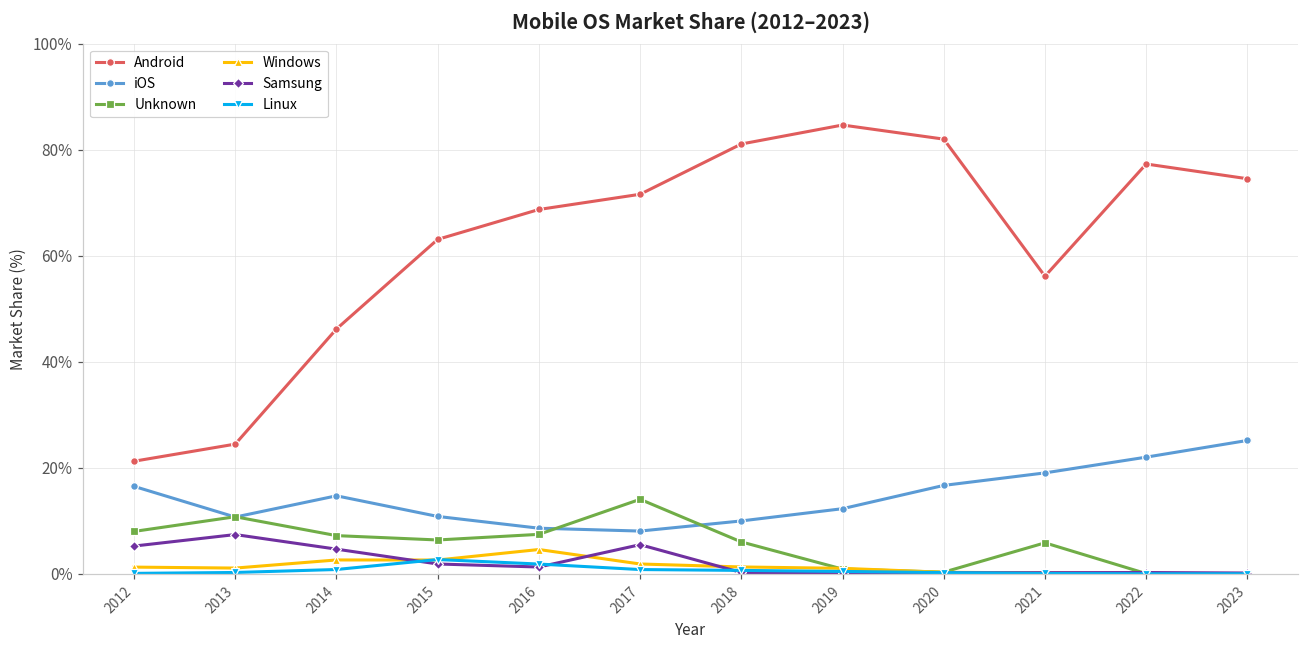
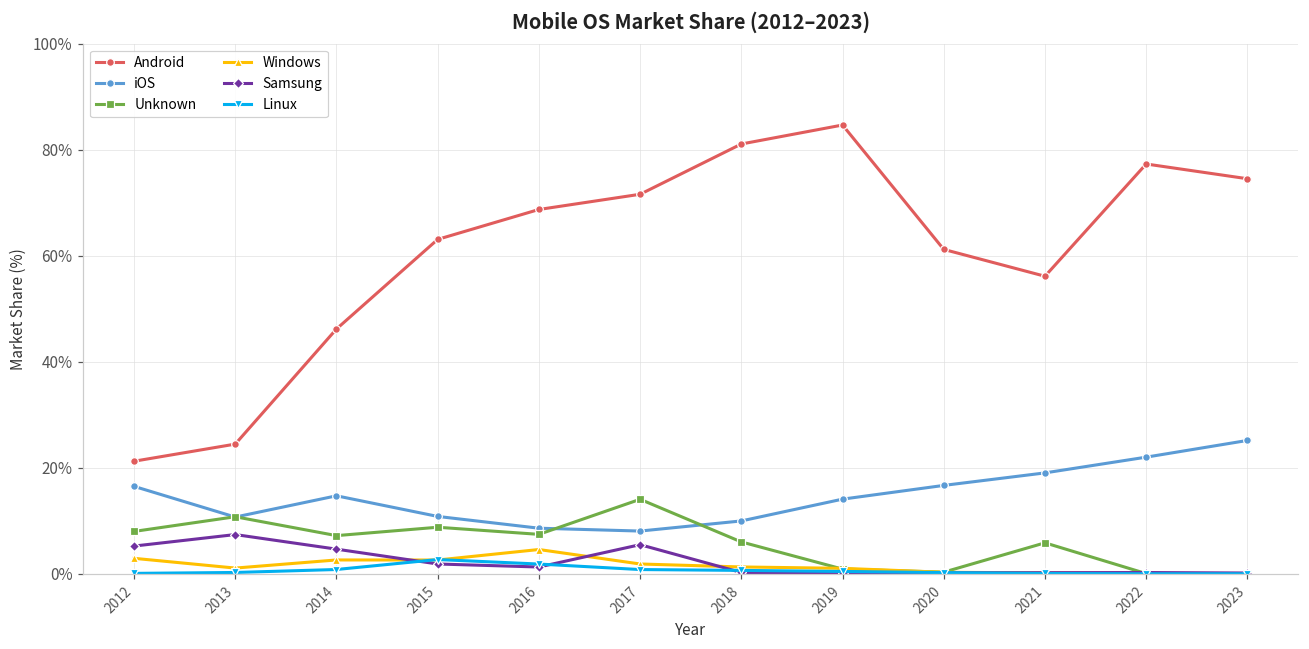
Windows, 2012: 1% -> 3%
Unknown, 2015: 6% -> 9%
iOS, 2019: 12% -> 14%
Android, 2020: 82% -> 61%
